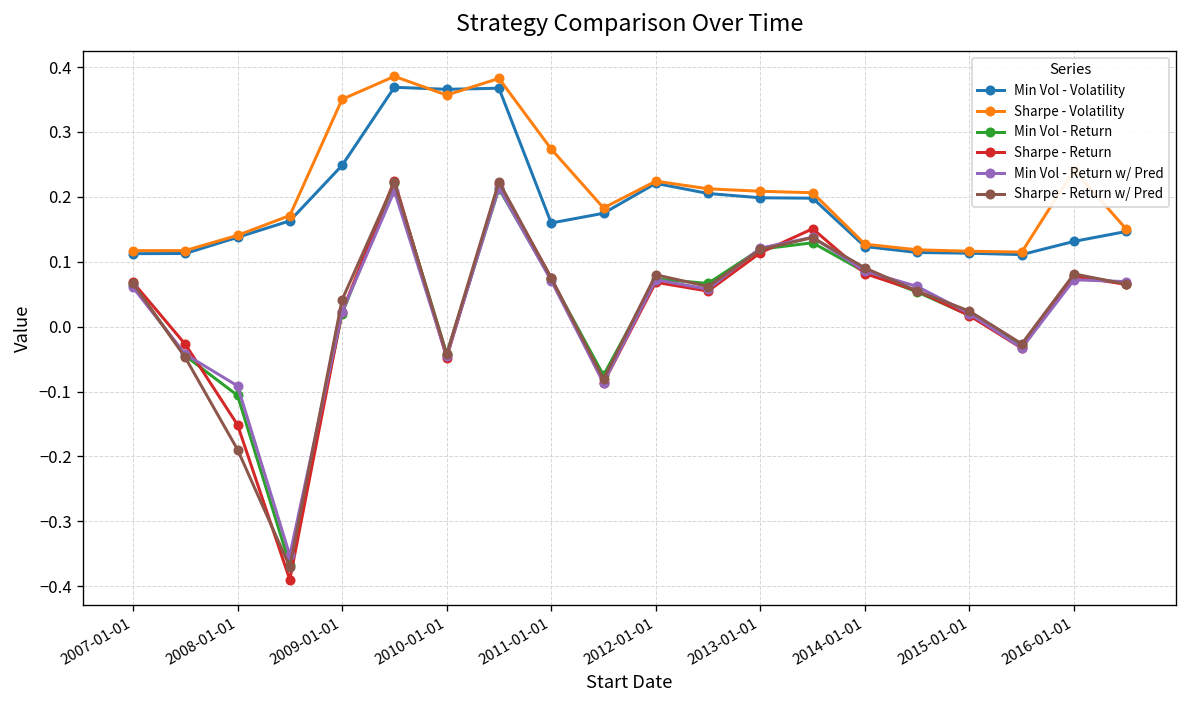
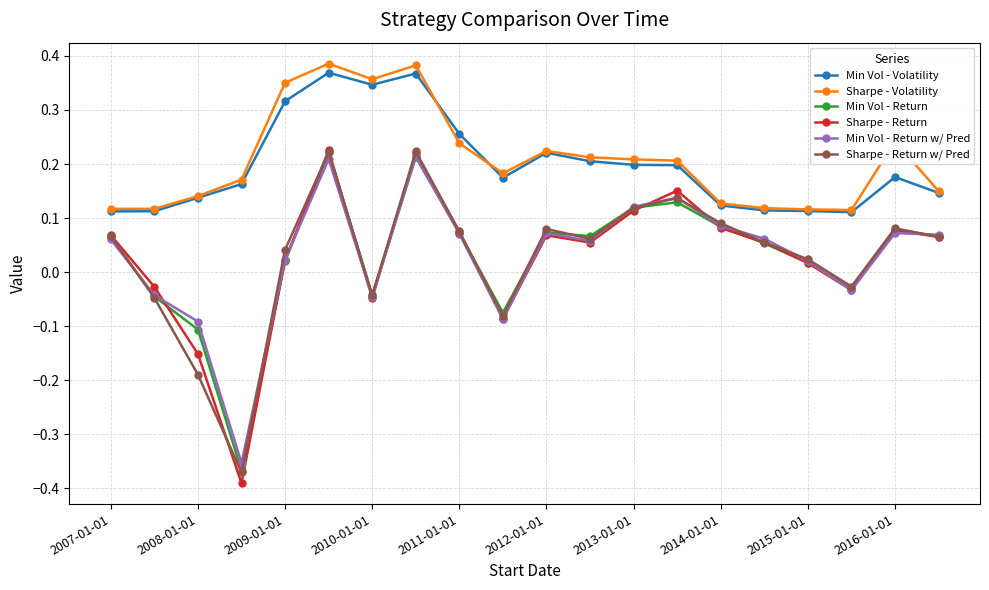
Min Vol - Volatility, 2009-01-01: 0.25 -> 0.32
Min Vol - Volatility, 2010-01-01: 0.37 -> 0.35
Min Vol - Volatility, 2011-01-01: 0.16 -> 0.26
Sharpe - Volatility, 2011-01-01: 0.27 -> 0.24
Min Vol - Volatility, 2016-01-01: 0.13 -> 0.18
